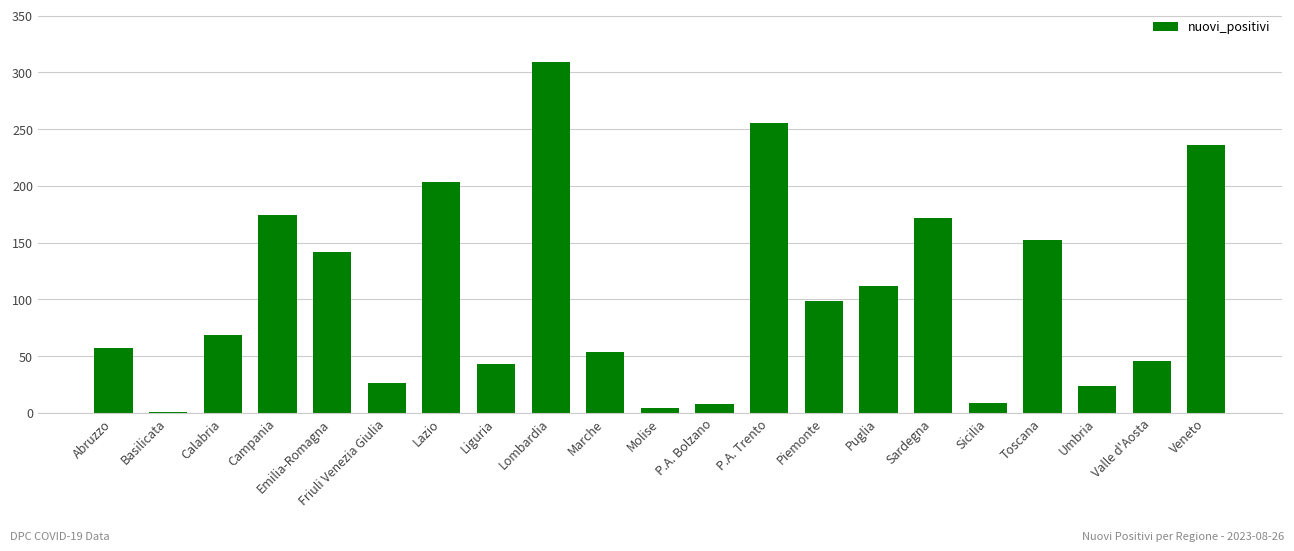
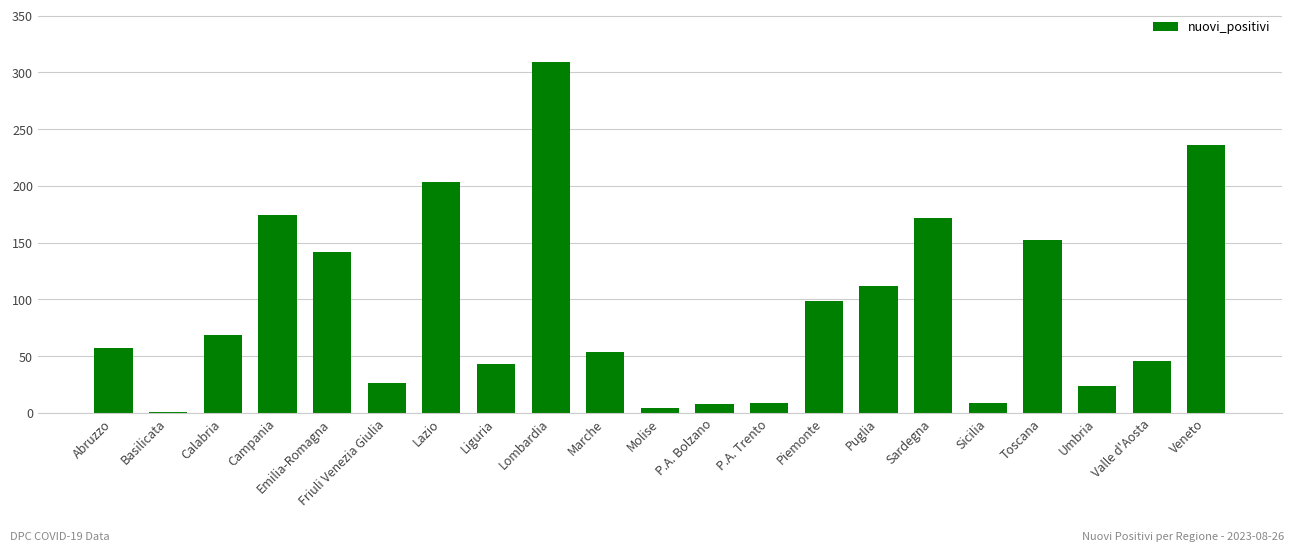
P.A. Trento: 255 -> 9
